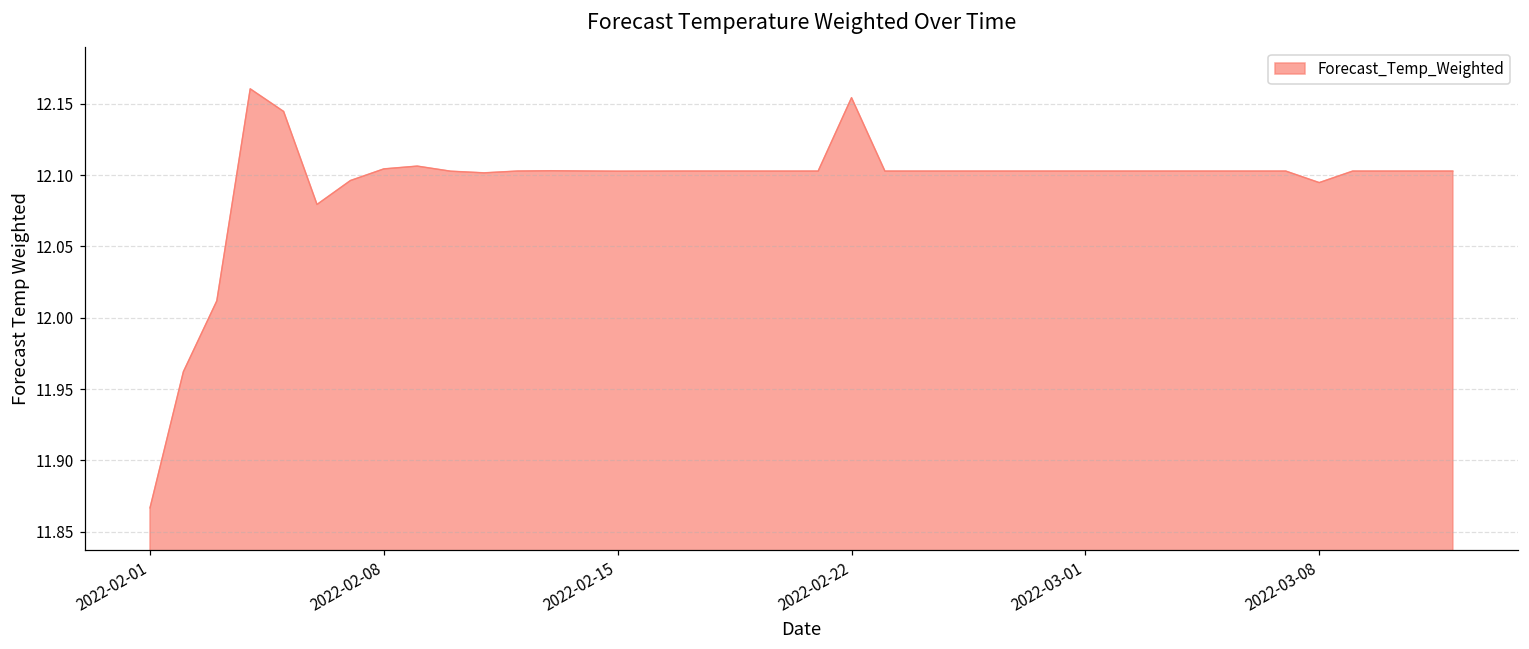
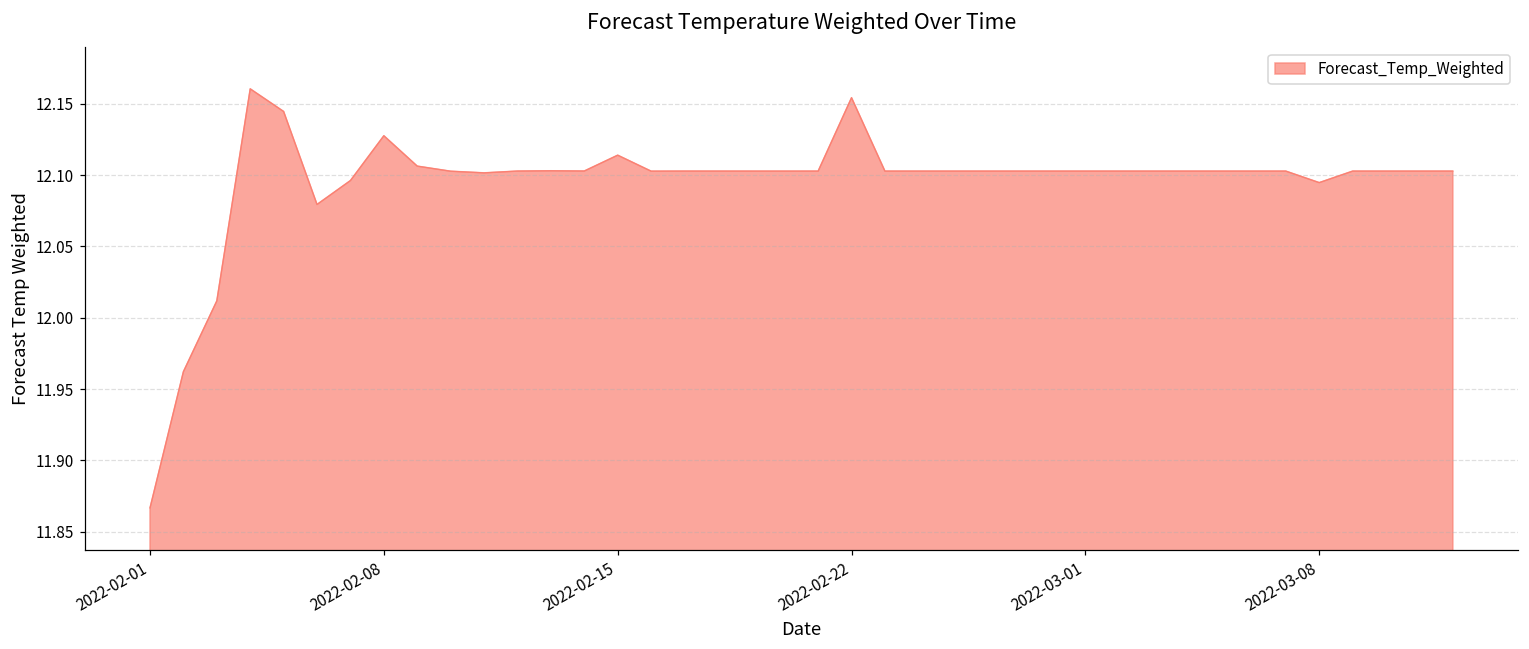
2022-02-08: 12.104 -> 12.128
2022-02-15: 12.103 -> 12.114
